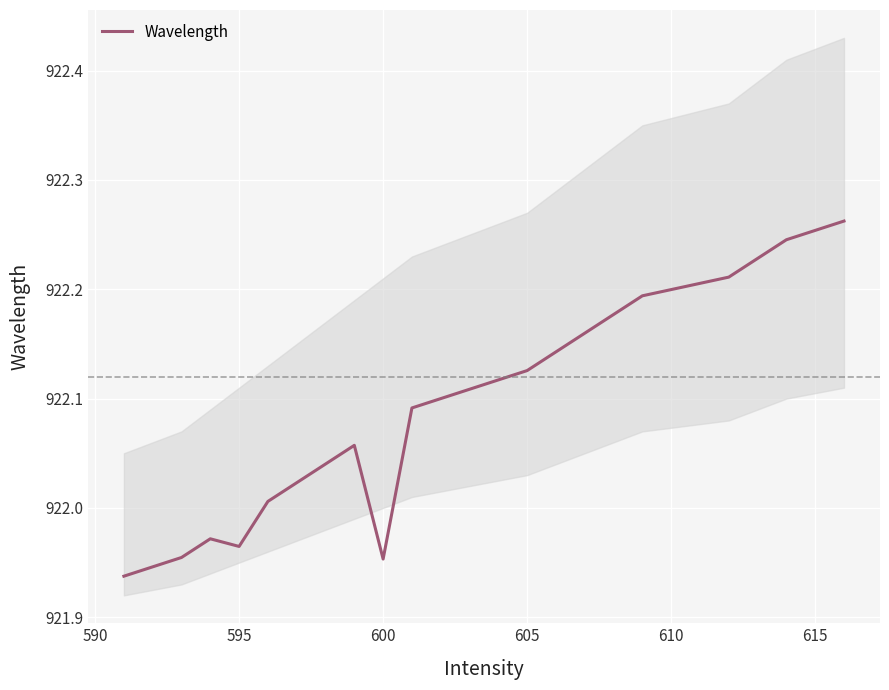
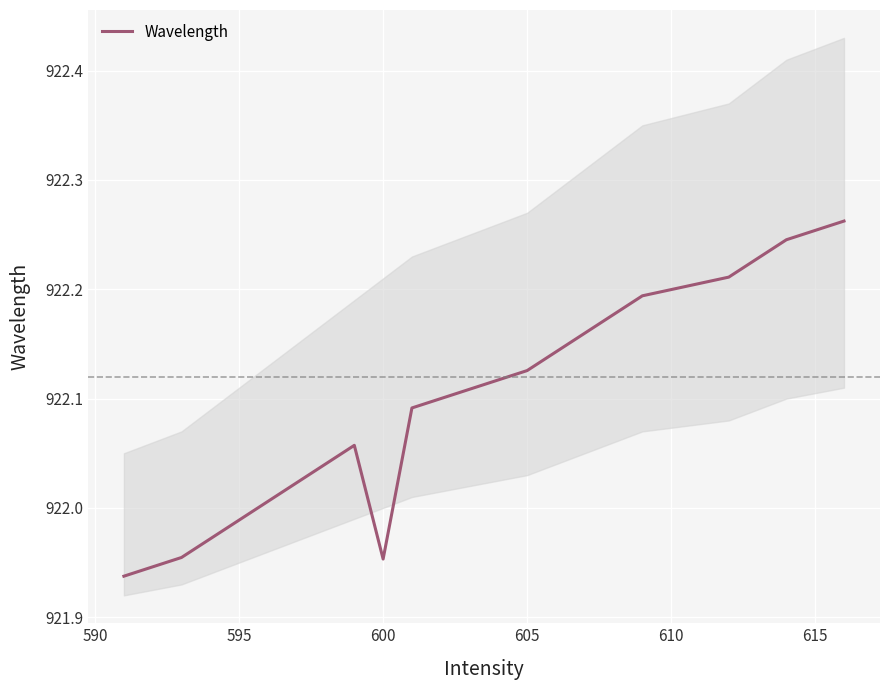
Wavelength, 595: 921.965 -> 921.989
